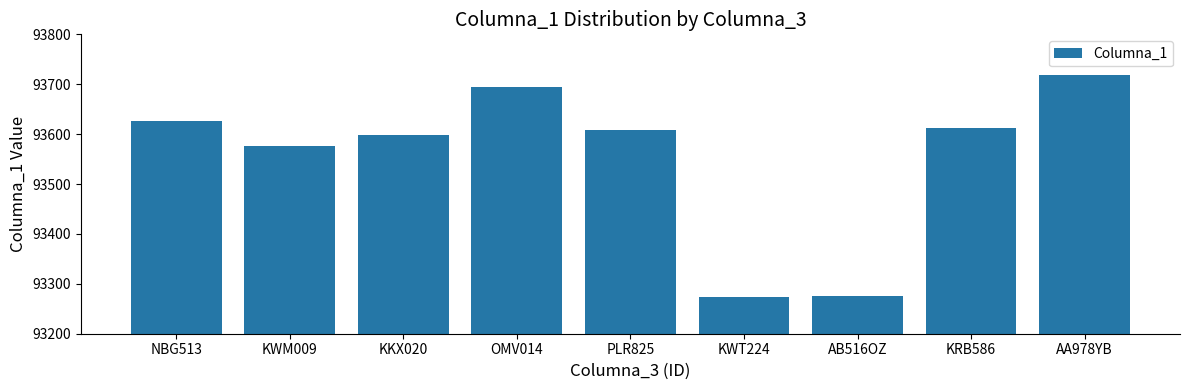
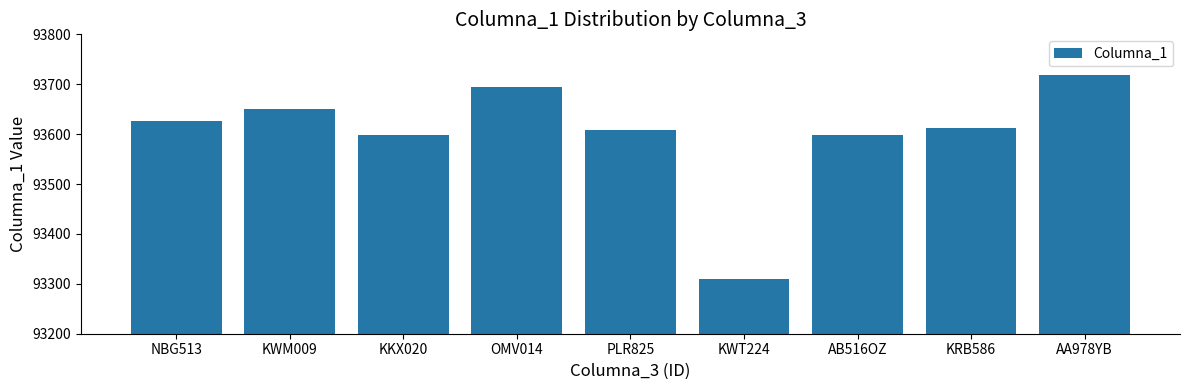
KWM009: 93580 -> 93650
KWT224: 93270 -> 93310
AB516OZ: 93280 -> 93600
